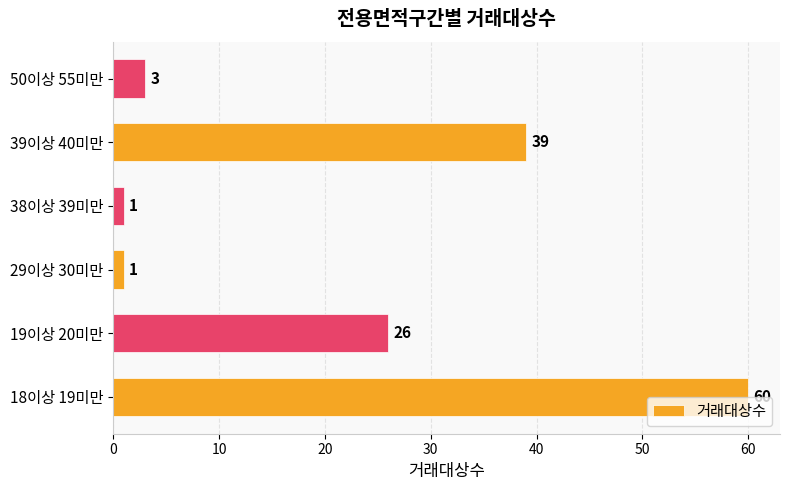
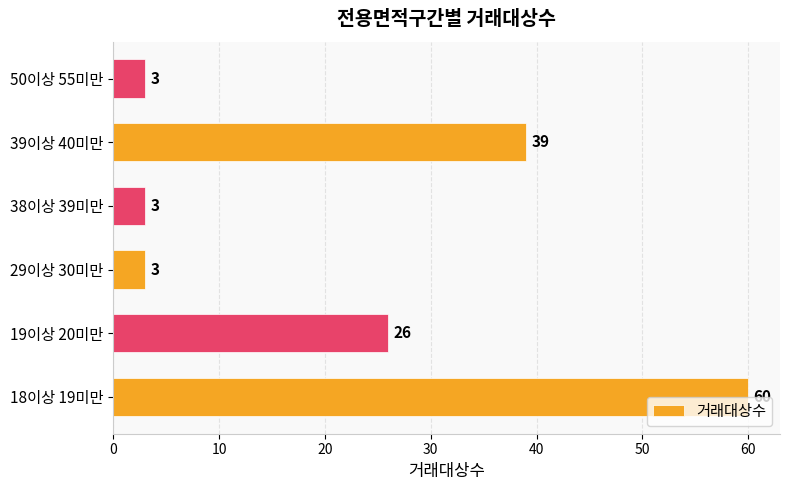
38이상 39미만: 1 -> 3
29이상 30미만: 1 -> 3
